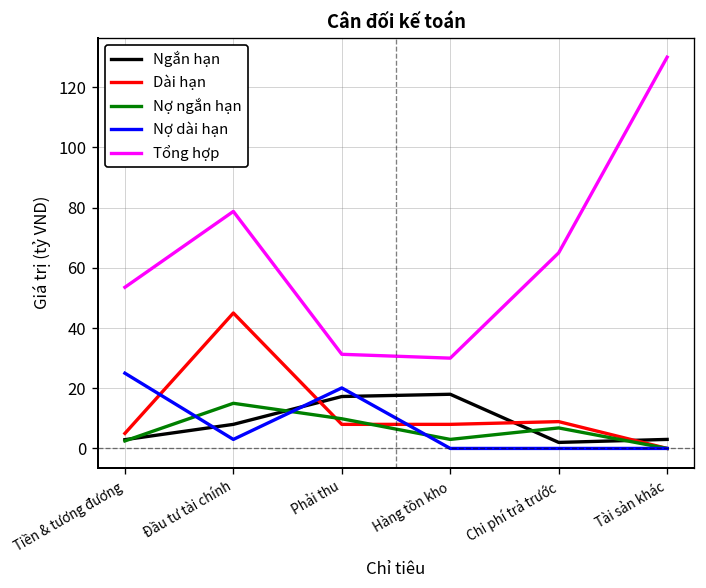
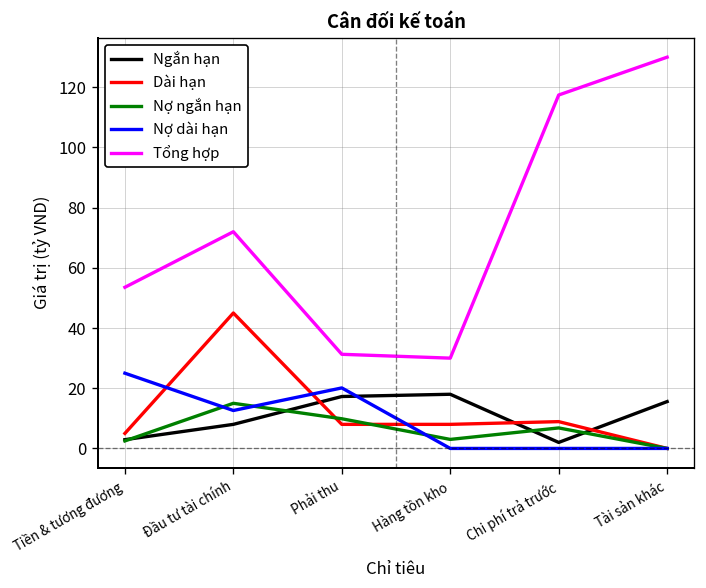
Nợ dài hạn, Đầu tư tài chính: 3 -> 13
Tổng hợp, Đầu tư tài chính: 79 -> 72
Tổng hợp, Chi phí trả trước: 65 -> 117
Ngắn hạn, Tài sản khác: 3 -> 16
